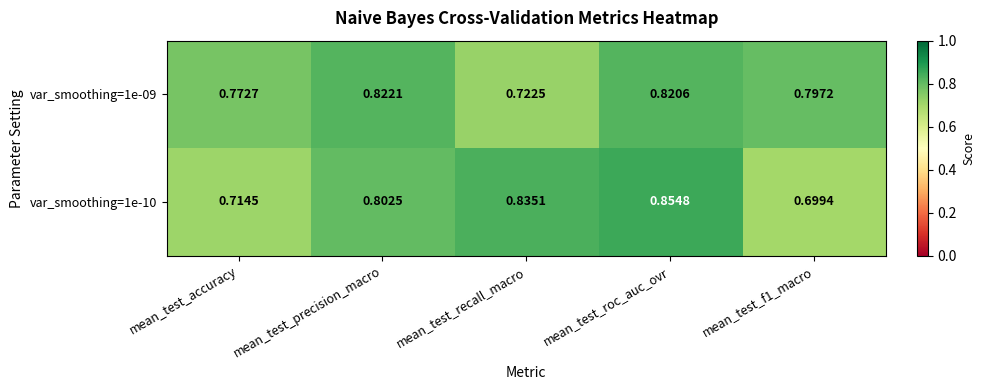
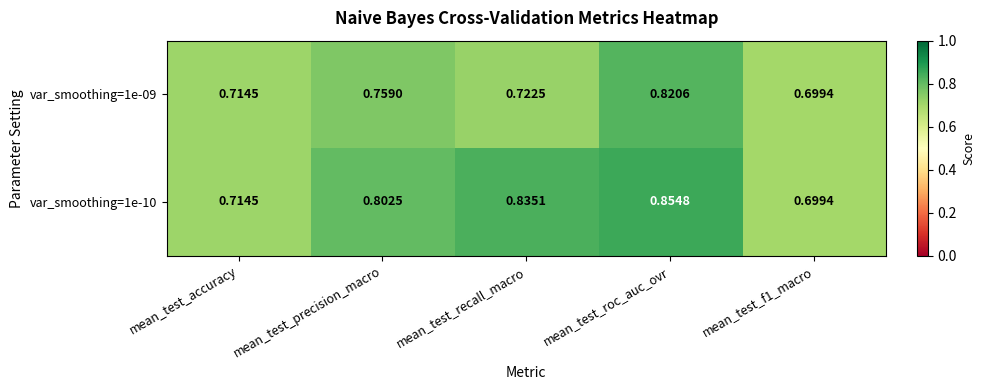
var_smoothing=1e-09, mean_test_accuracy: 0.7727 -> 0.7145
var_smoothing=1e-09, mean_test_precision_macro: 0.8221 -> 0.7590
var_smoothing=1e-09, mean_test_f1_macro: 0.7972 -> 0.6994
